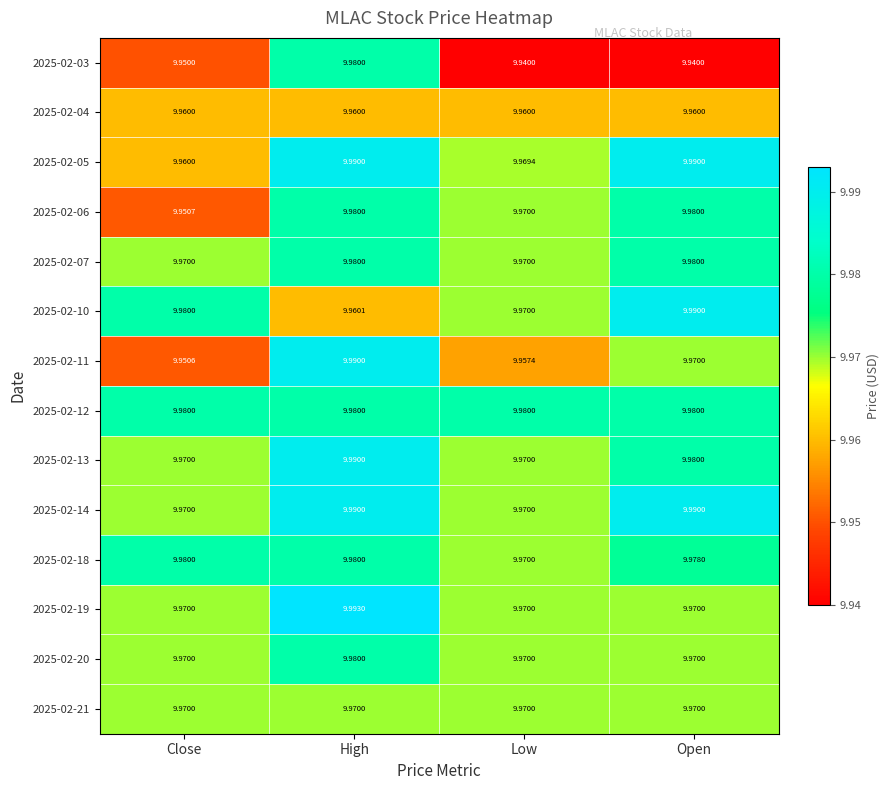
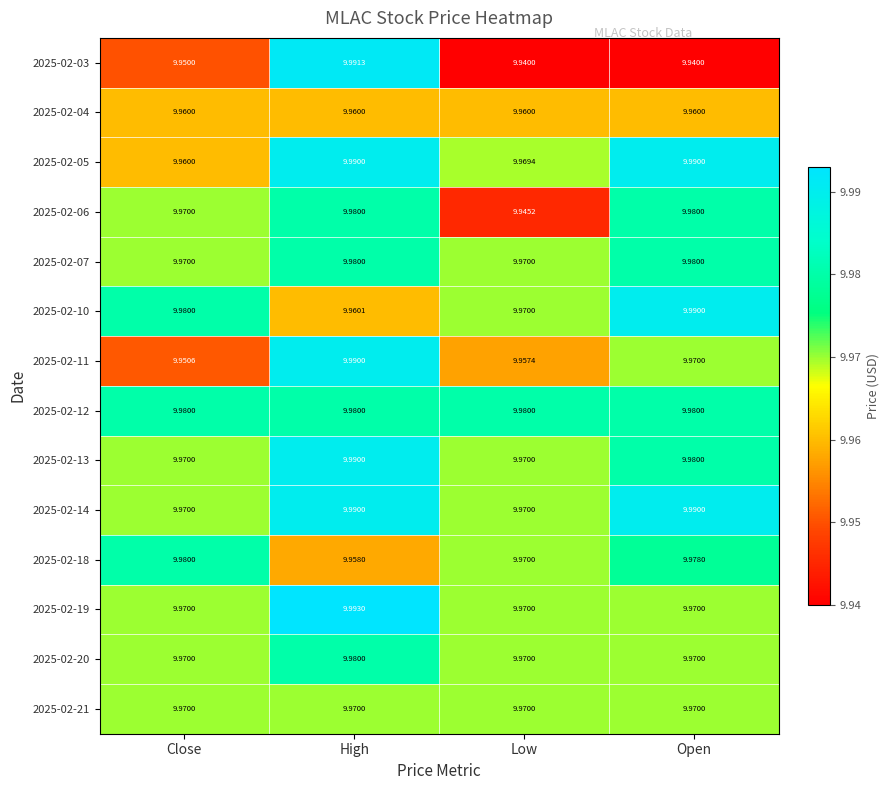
2025-02-03, High: 9.9800 -> 9.9913
2025-02-06, Close: 9.9507 -> 9.9700
2025-02-06, Low: 9.9700 -> 9.9452
2025-02-18, High: 9.9800 -> 9.9580
